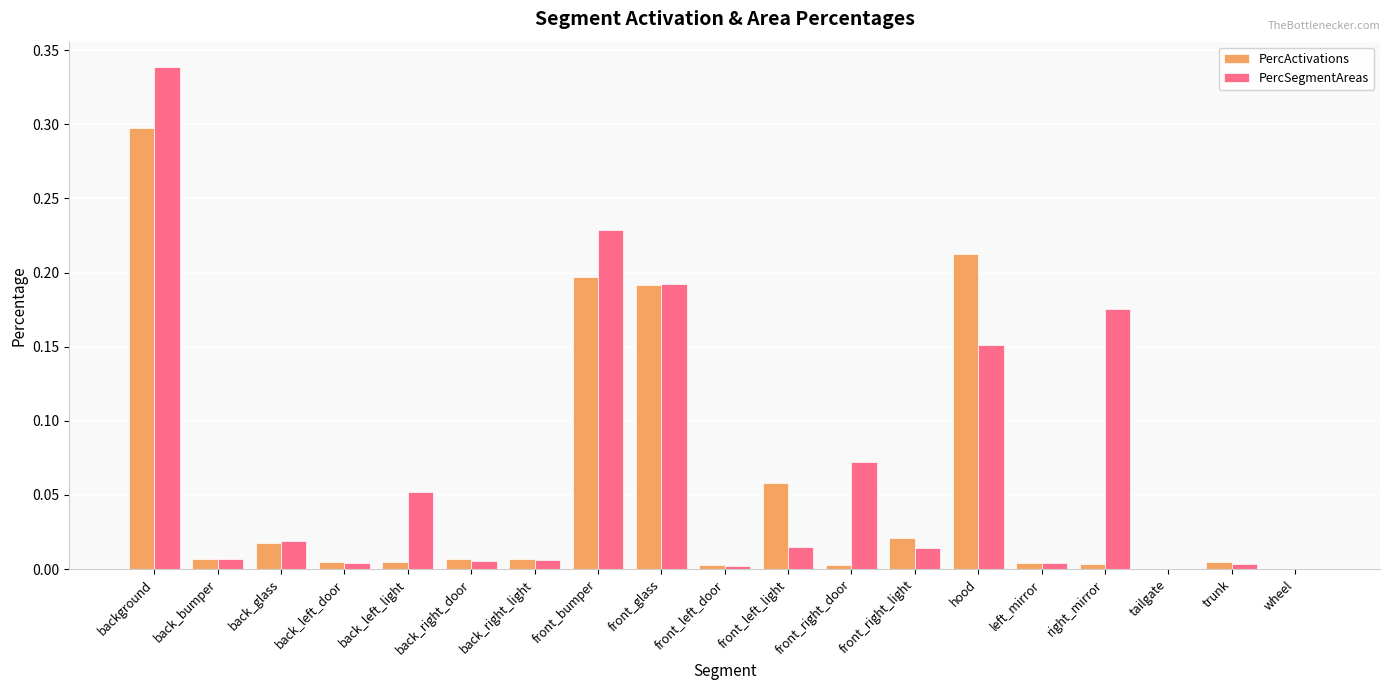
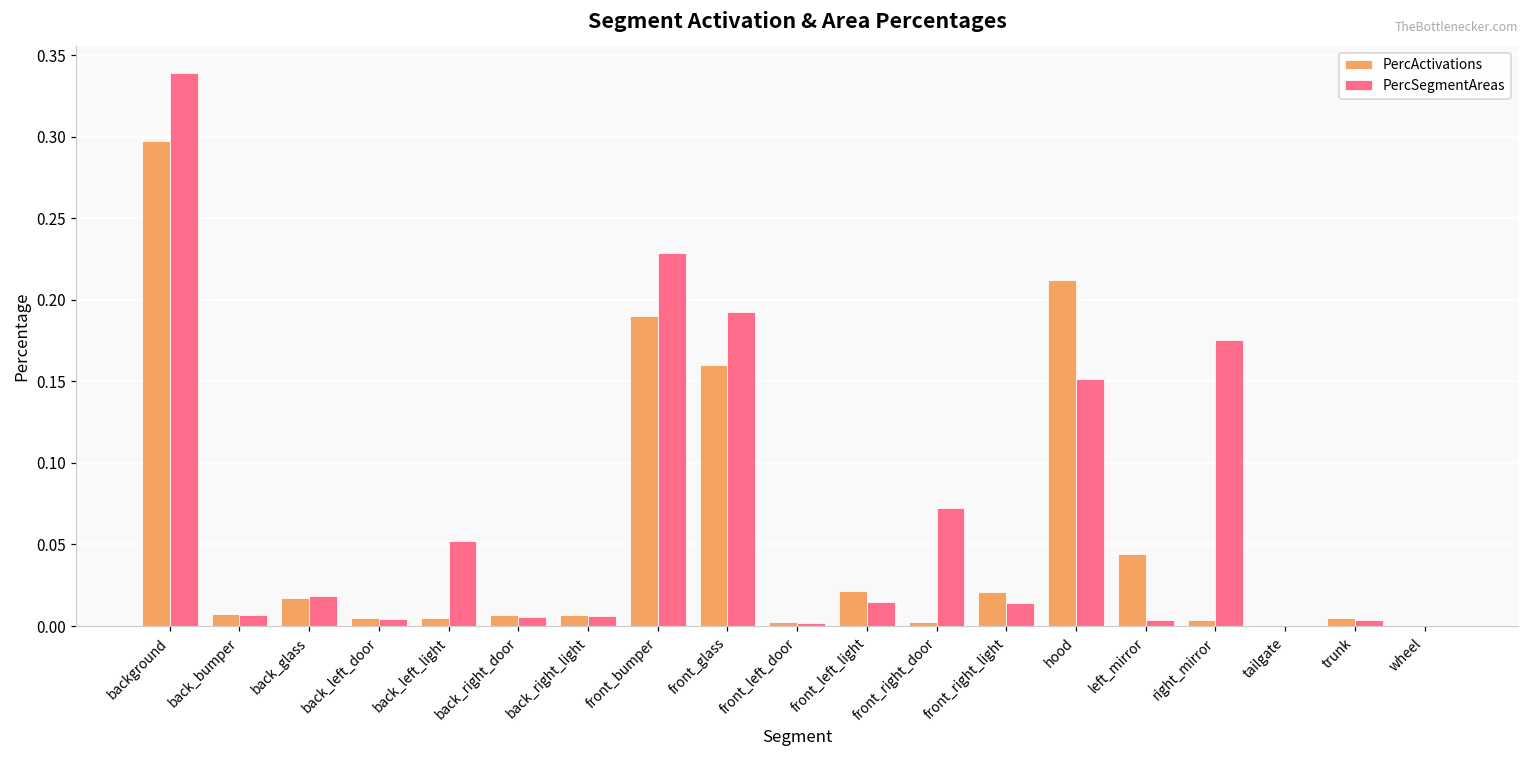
PercActivations, front_bumper: 0.197 -> 0.190
PercActivations, front_glass: 0.192 -> 0.160
PercActivations, front_left_light: 0.058 -> 0.021
PercActivations, left_mirror: 0.004 -> 0.044
